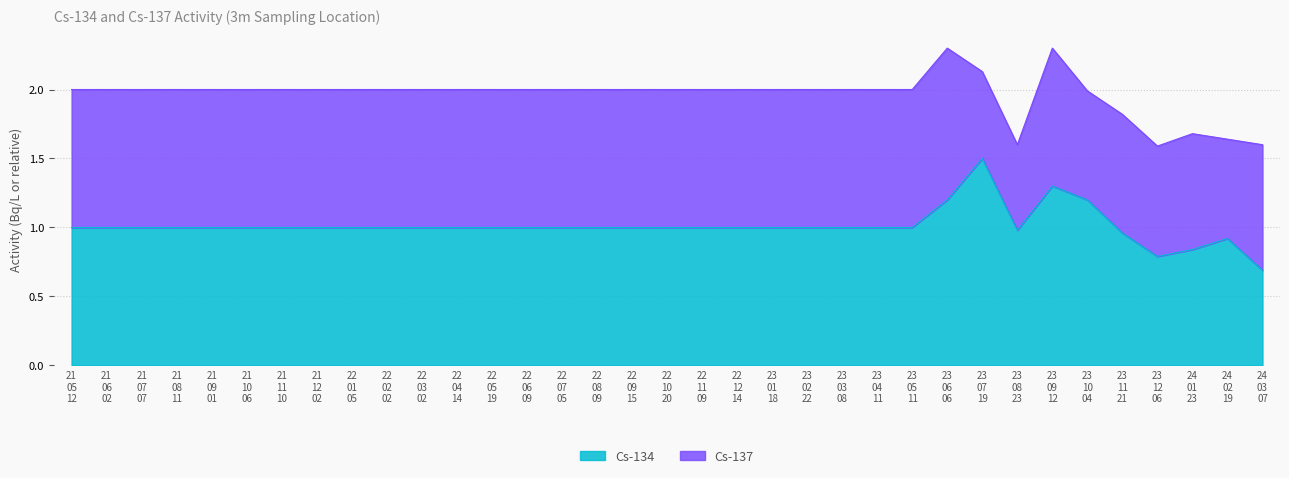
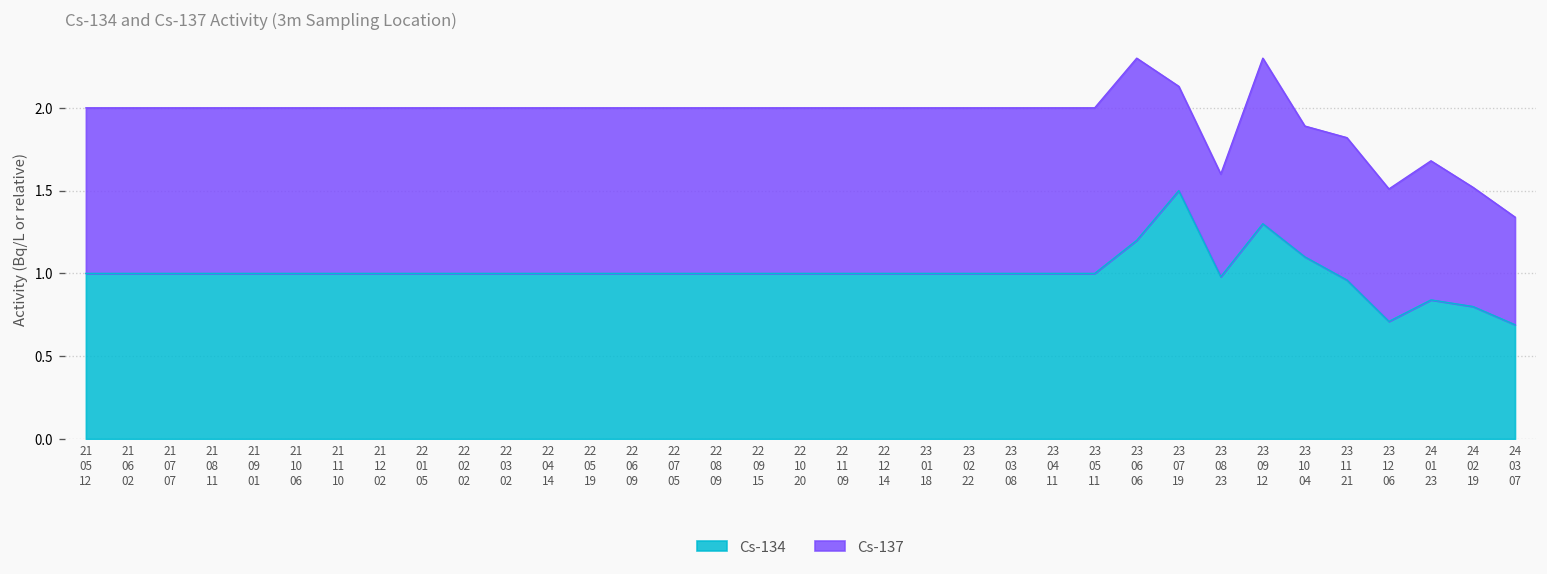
Cs-134, 23 10 04: 1.2 -> 1.1
Cs-134, 23 12 06: 0.79 -> 0.71
Cs-134, 24 02 19: 0.92 -> 0.80
Cs-137, 24 03 07: 0.91 -> 0.65
